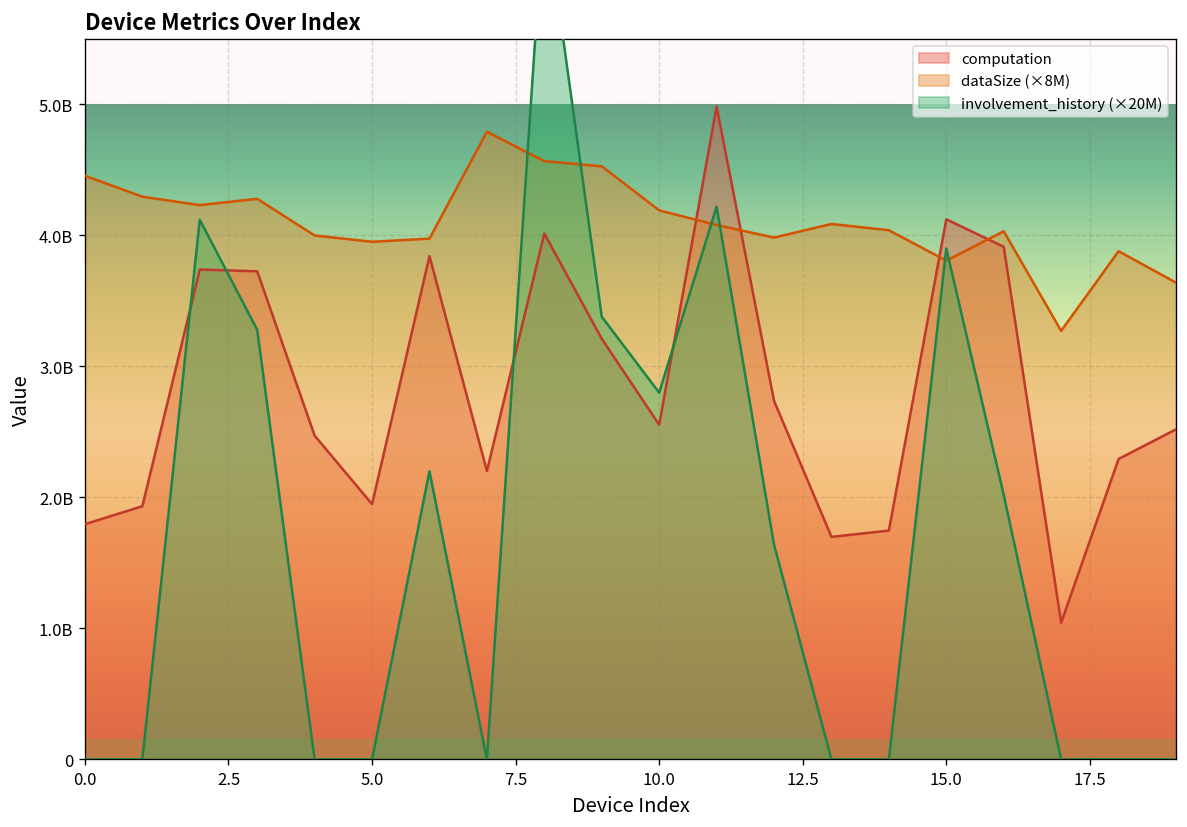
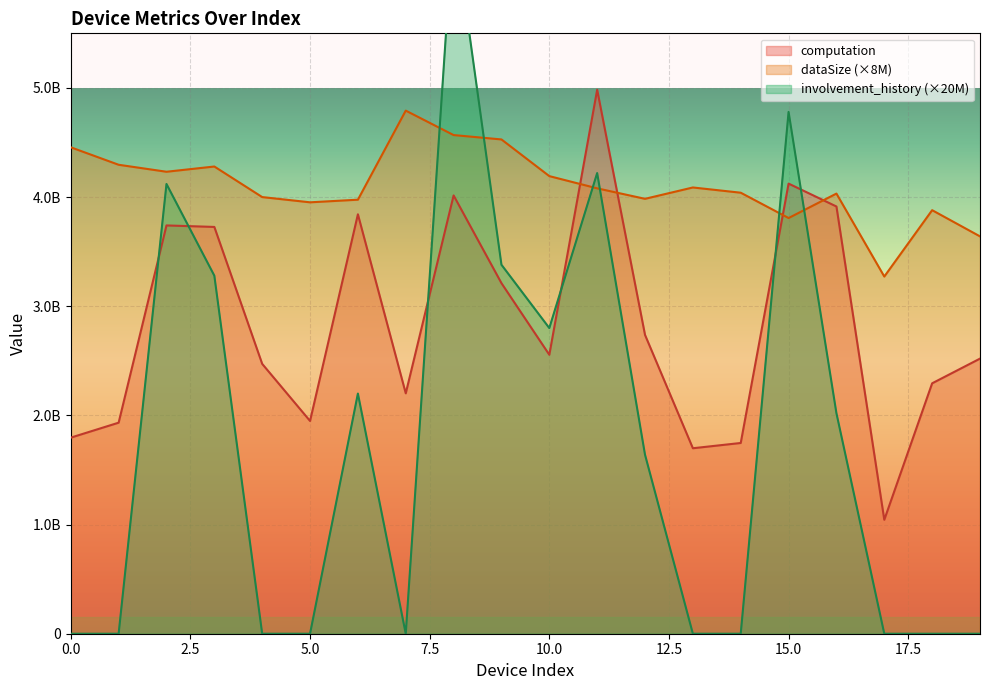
involvement_history (×20M), 15.0: 3900000000 -> 4780000000
